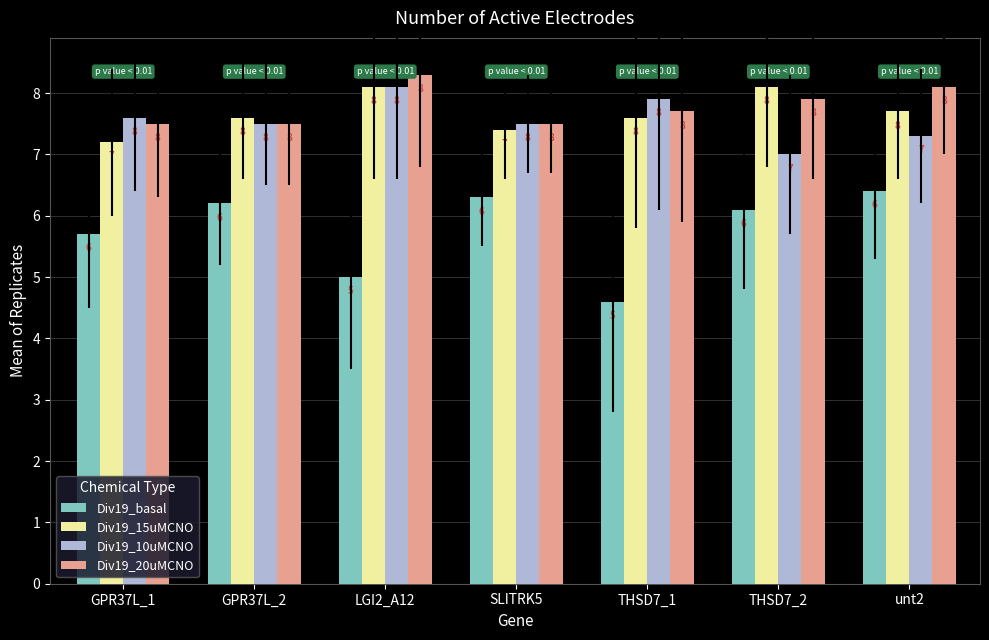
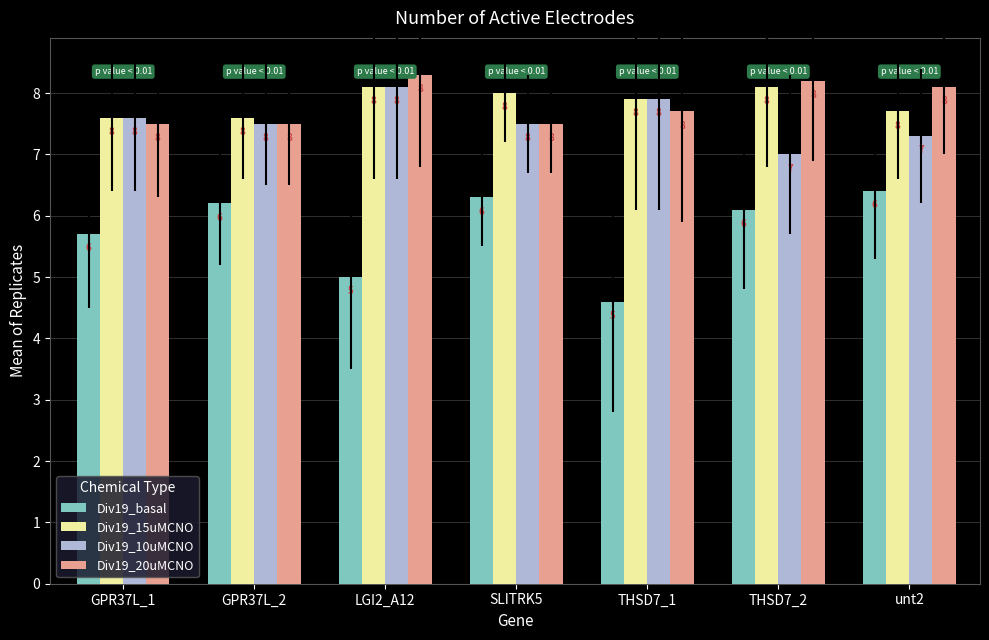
Div19_15uMCNO, GPR37L_1: 7 -> 8
Div19_15uMCNO, SLITRK5: 7 -> 8
Div19_15uMCNO, THSD7_1: 7.6 -> 7.9
Div19_20uMCNO, THSD7_2: 7.9 -> 8.2
